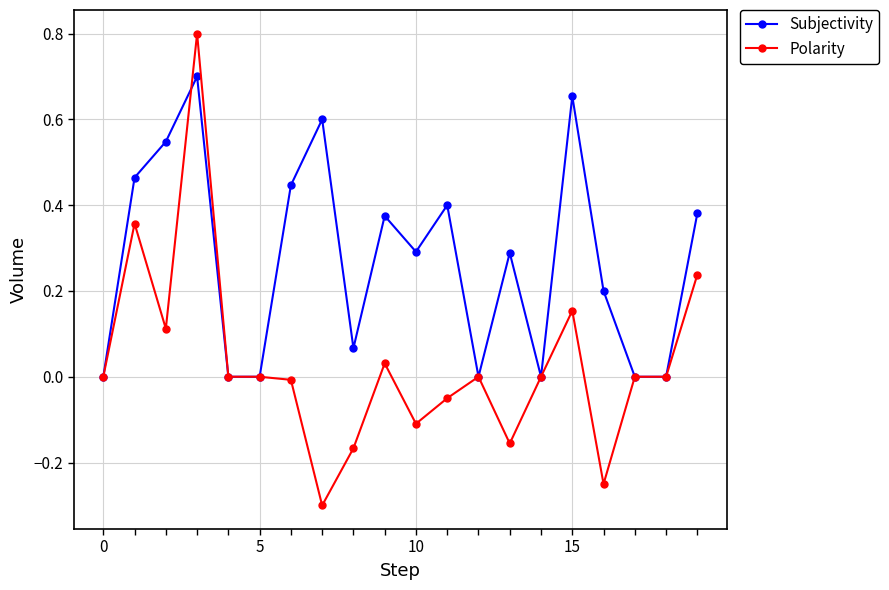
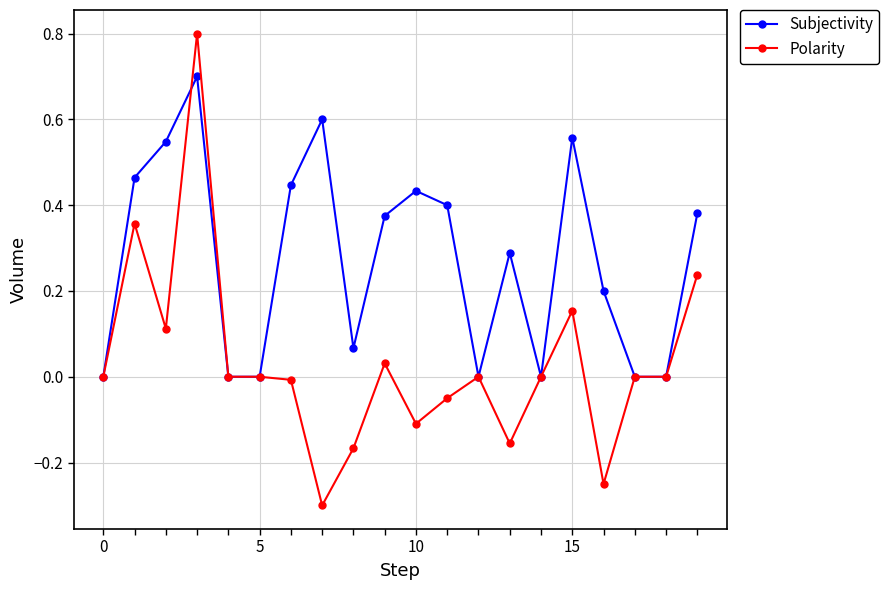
Subjectivity, 10: 0.29 -> 0.43
Subjectivity, 15: 0.65 -> 0.56
